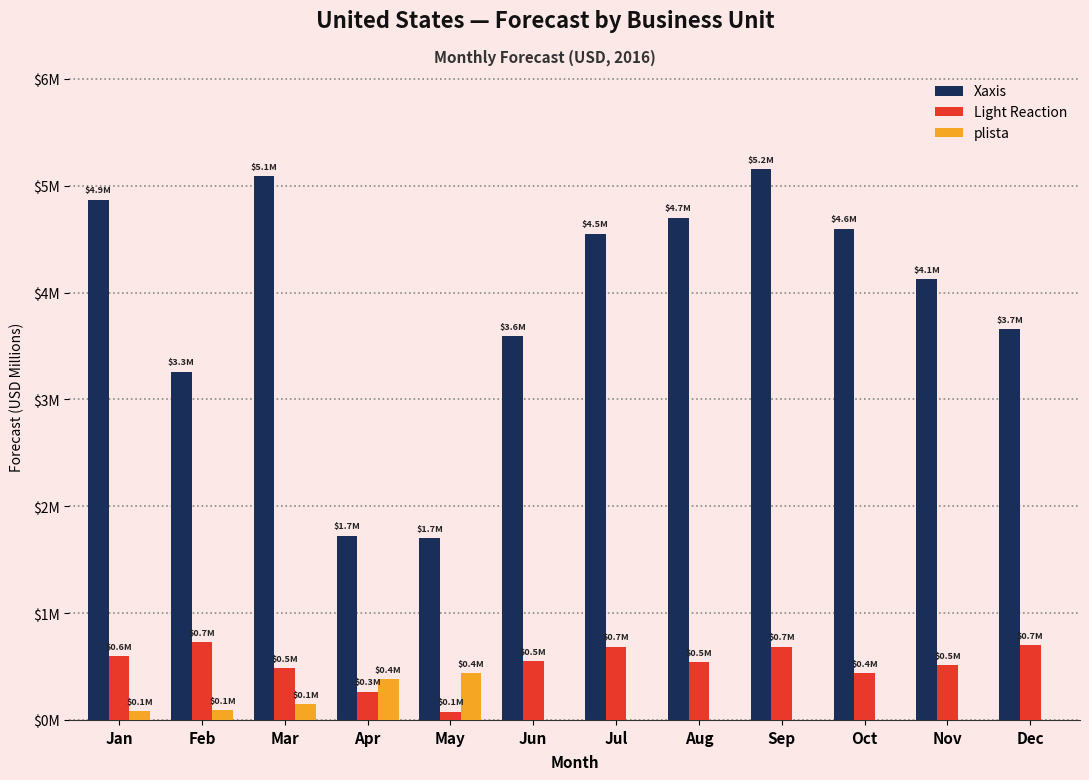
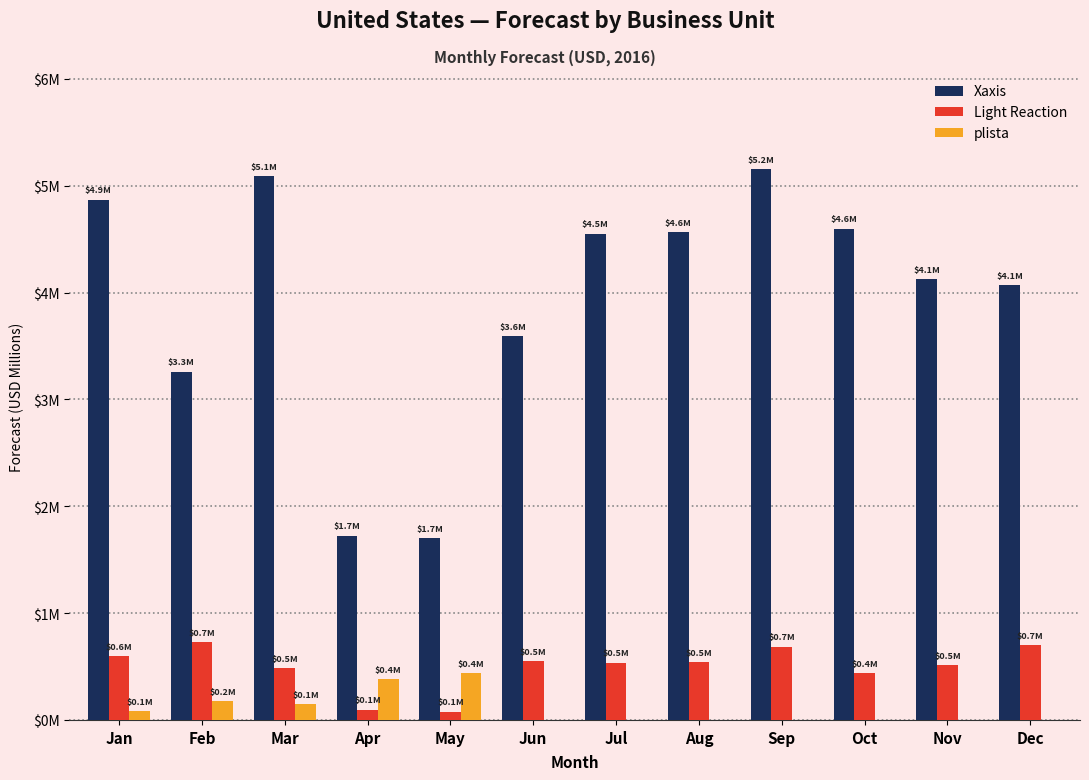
plista, Feb: $0.1M -> $0.2M
Light Reaction, Apr: $0.3M -> $0.1M
Light Reaction, Jul: $0.7M -> $0.5M
Xaxis, Aug: $4.7M -> $4.6M
Xaxis, Dec: $3.7M -> $4.1M
